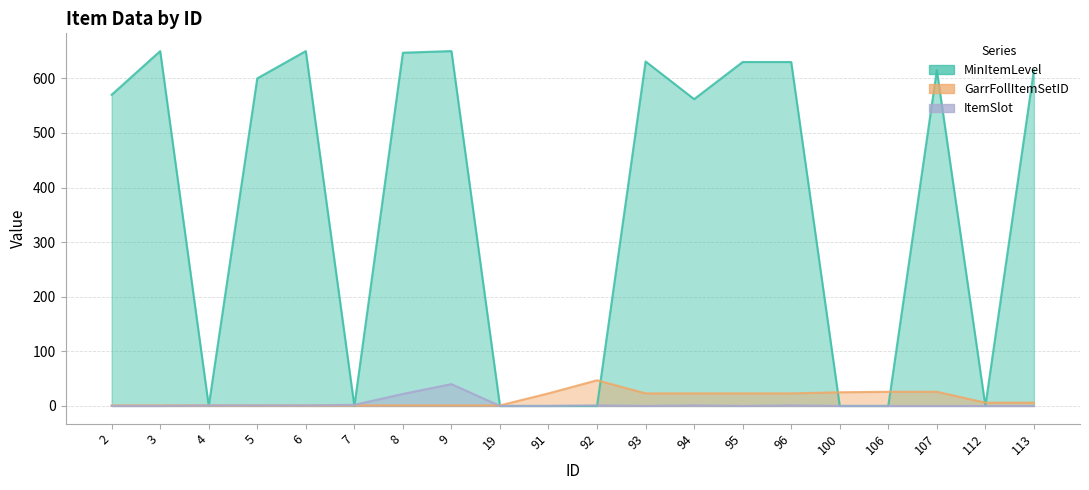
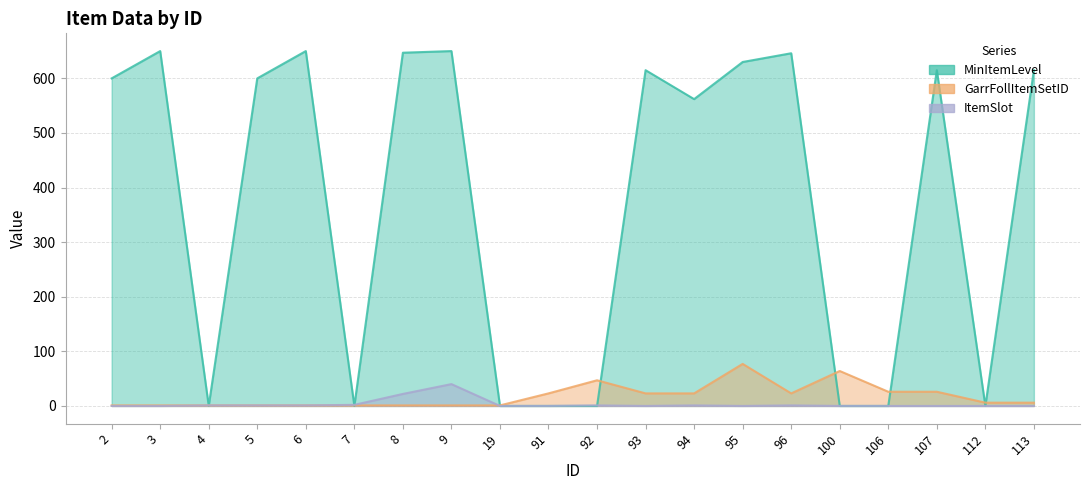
MinItemLevel, 2: 570 -> 600
MinItemLevel, 93: 630 -> 620
GarrFollItemSetID, 95: 20 -> 80
MinItemLevel, 96: 630 -> 650
GarrFollItemSetID, 100: 30 -> 60
